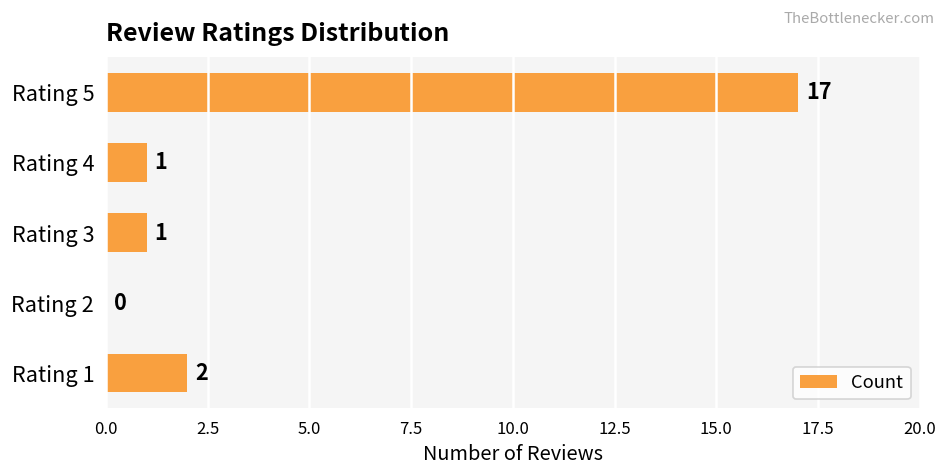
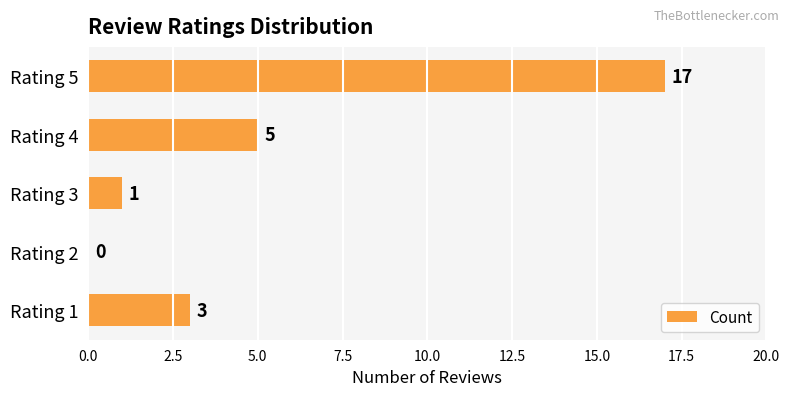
Rating 4: 1 -> 5
Rating 1: 2 -> 3
